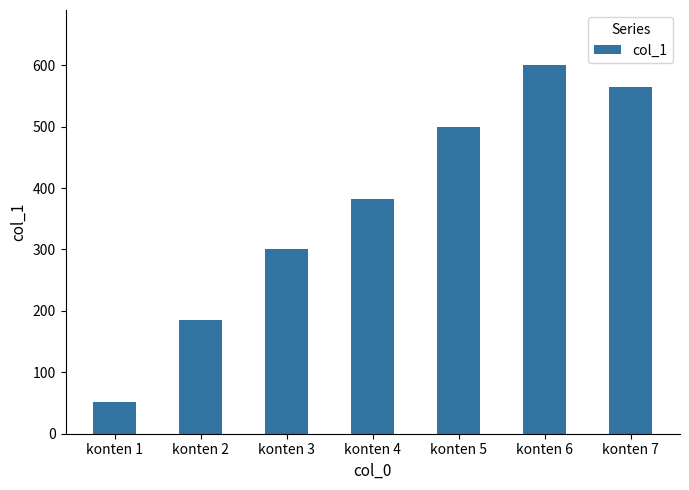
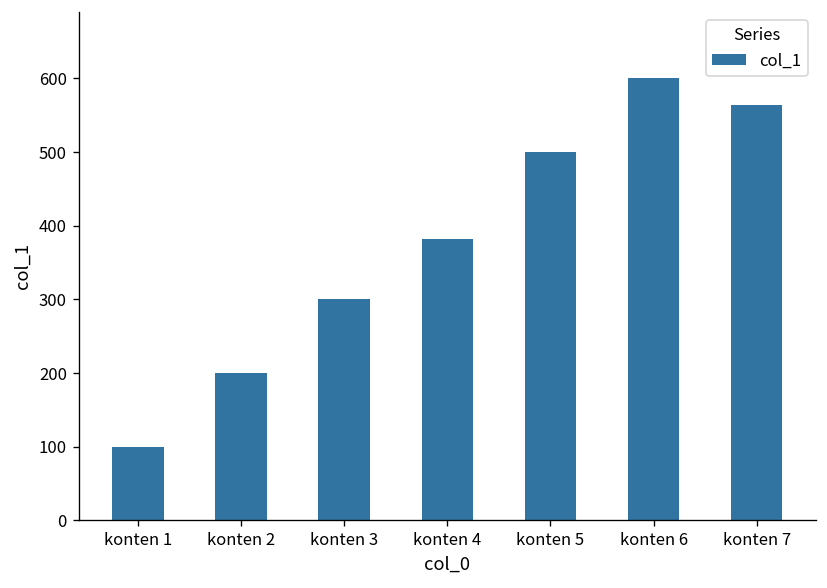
konten 1: 50 -> 100
konten 2: 190 -> 200
